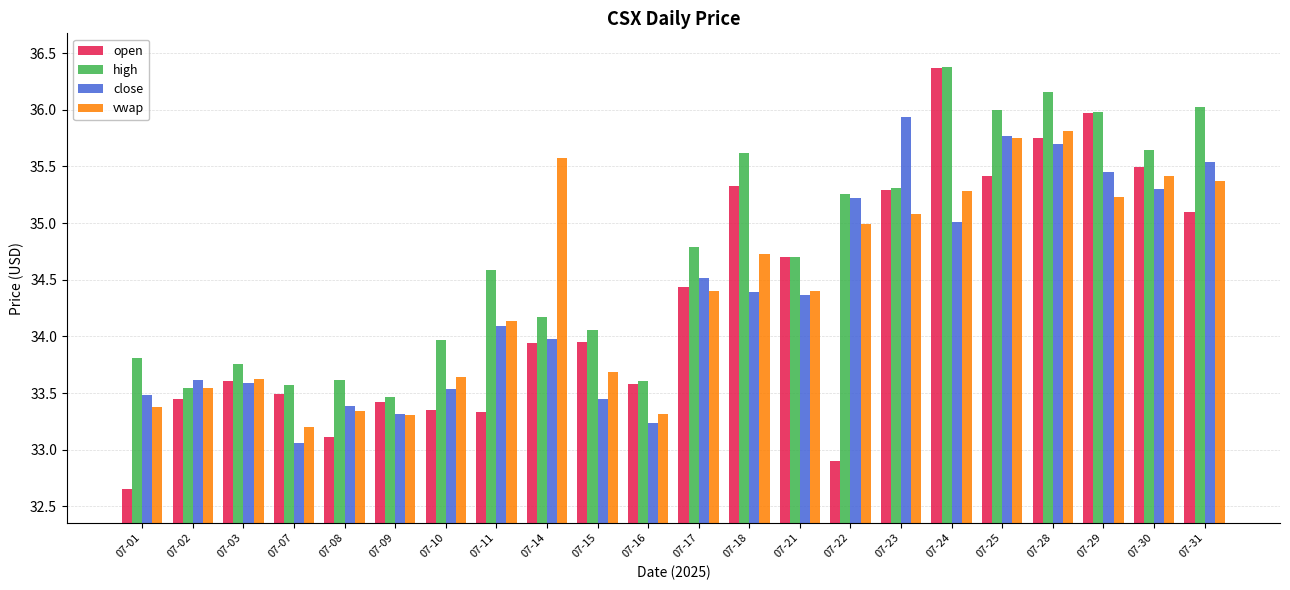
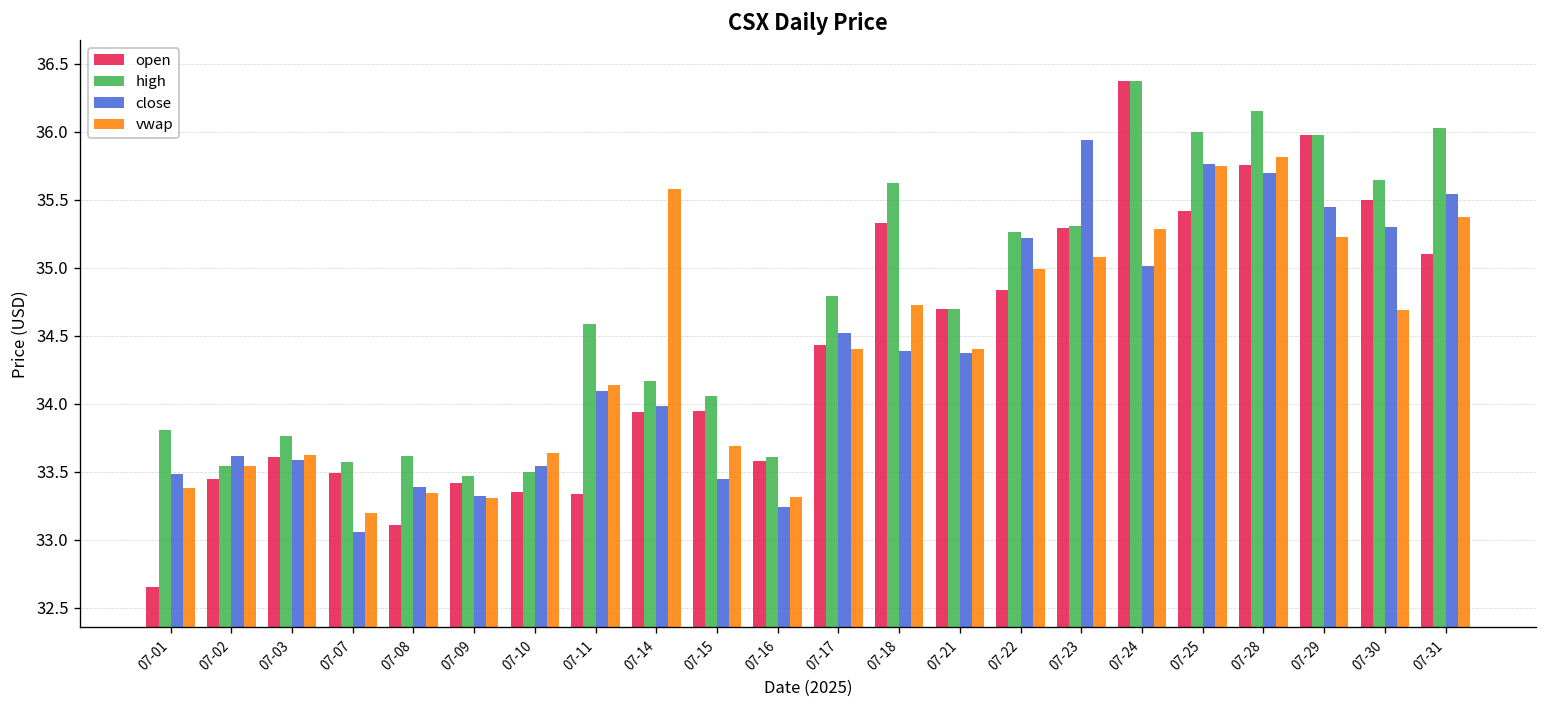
high, 07-10: 33.97 -> 33.50
open, 07-22: 32.90 -> 34.84
vwap, 07-30: 35.42 -> 34.69
